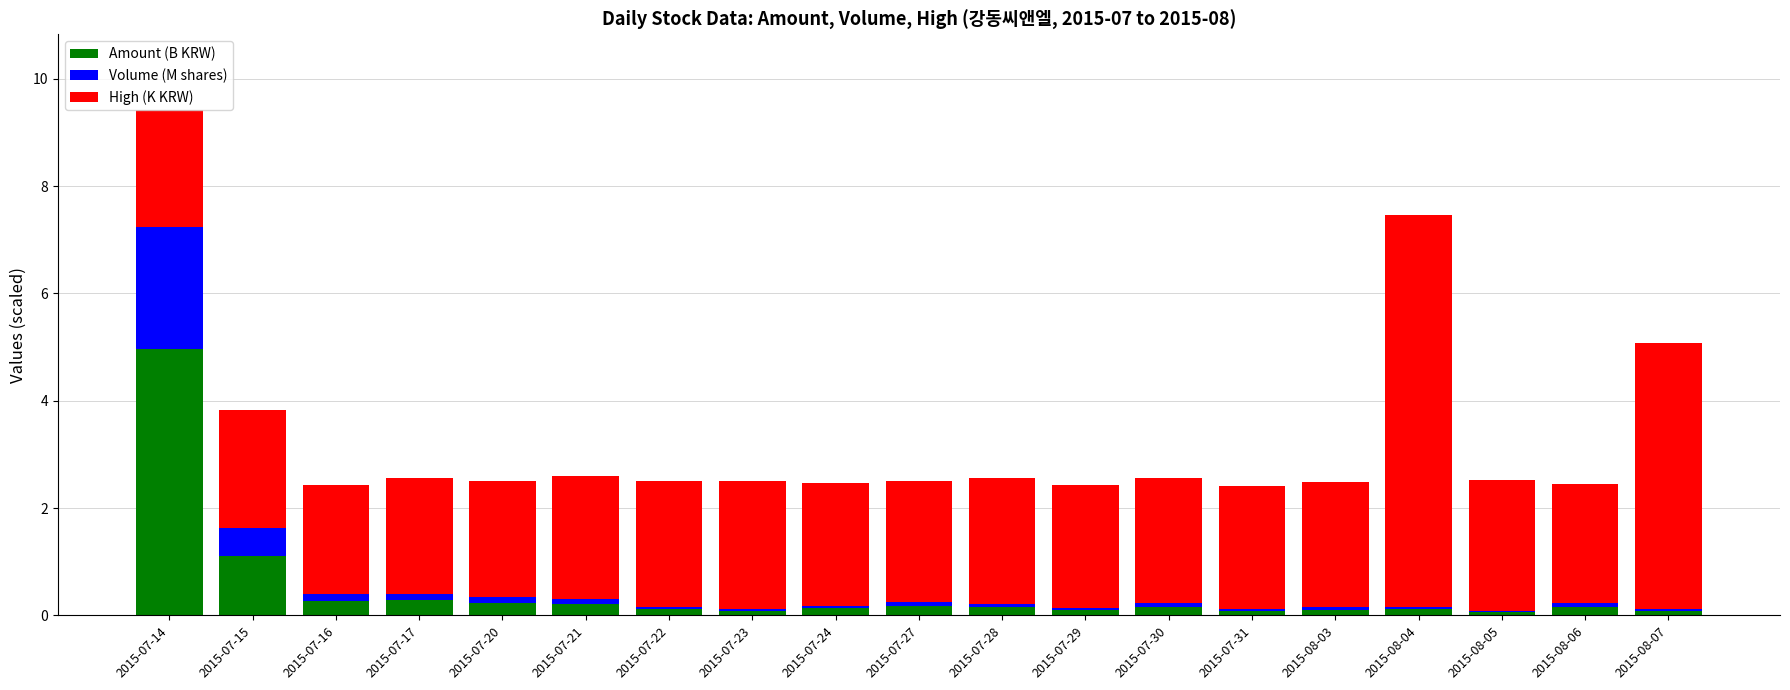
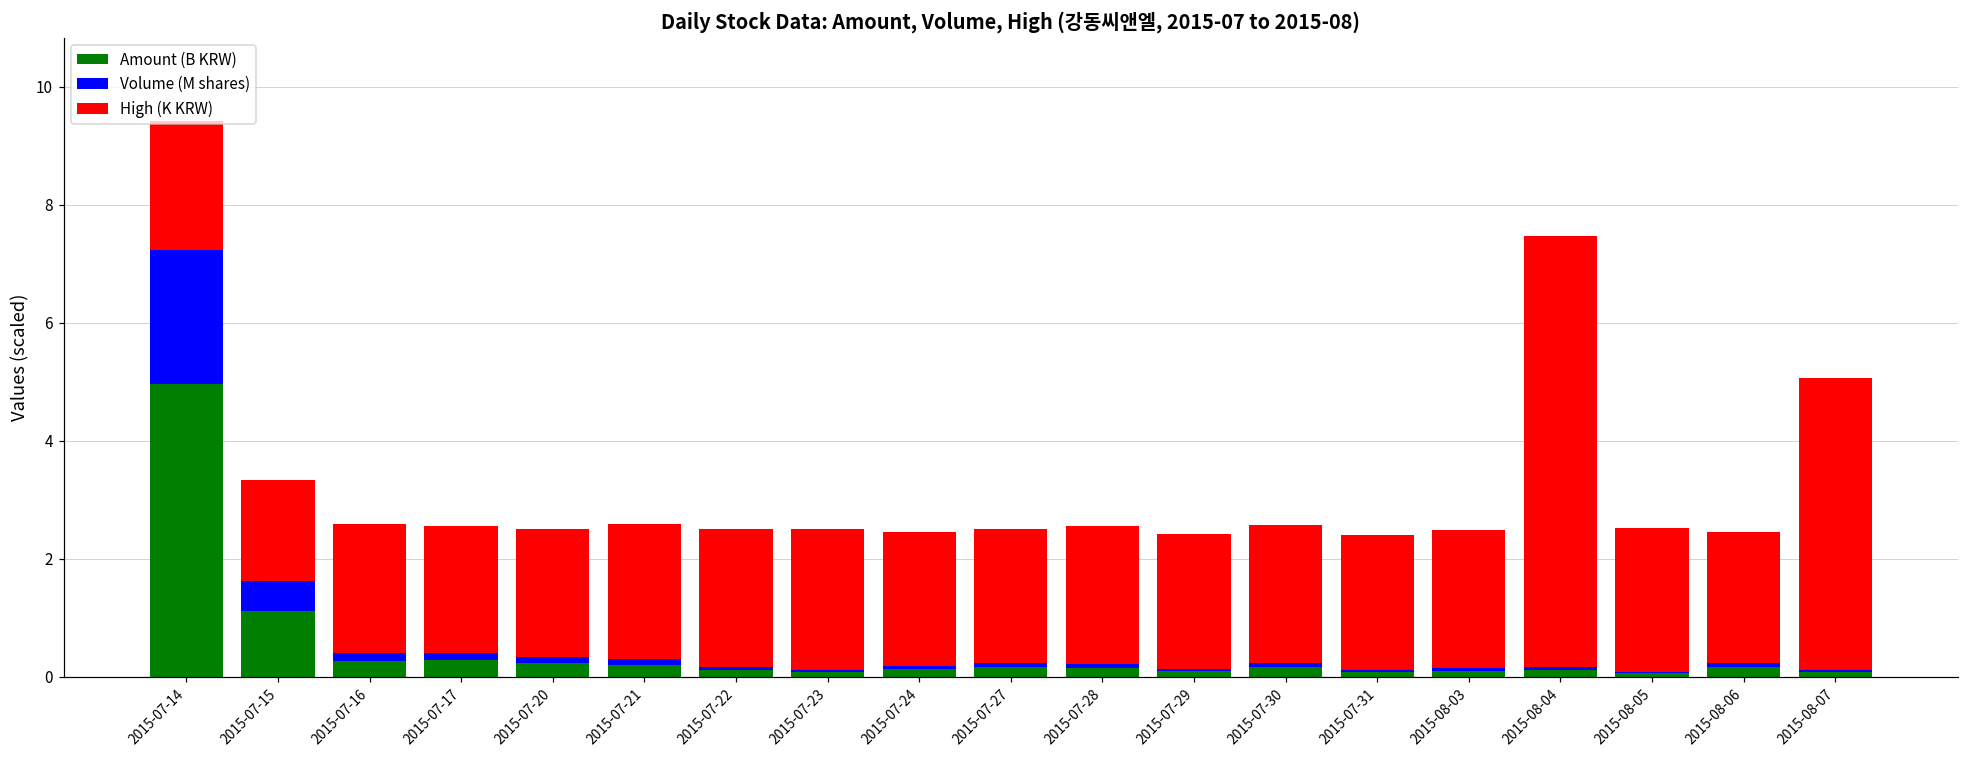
High (K KRW), 2015-07-15: 2.2 -> 1.7
High (K KRW), 2015-07-16: 2.0 -> 2.2
